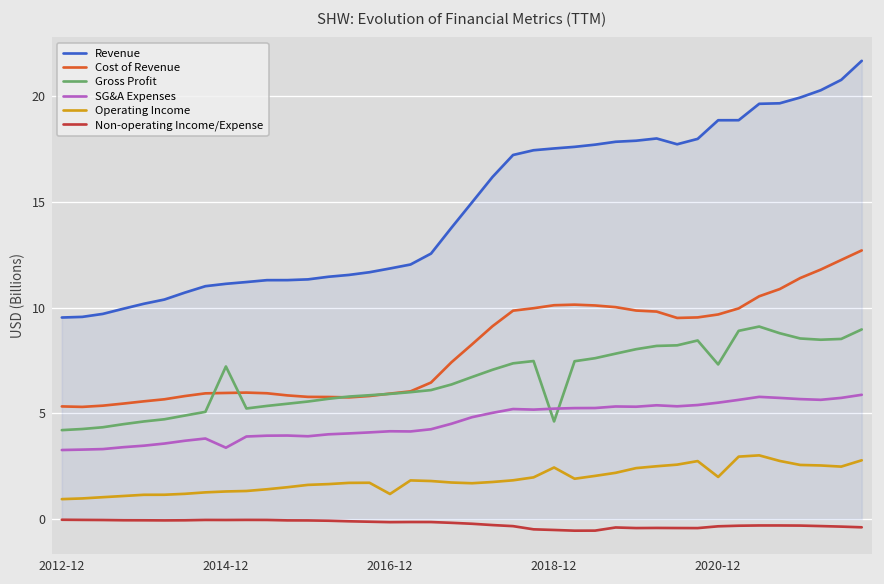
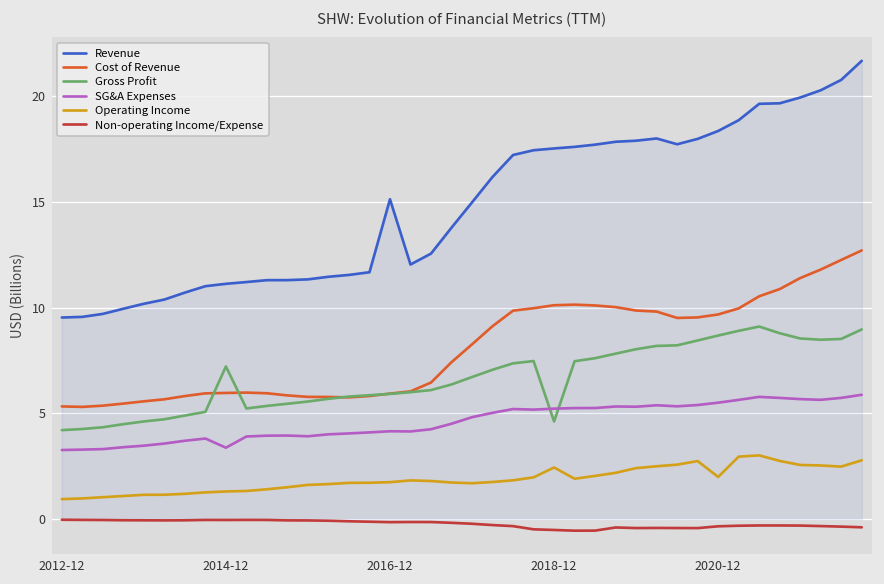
Revenue, 2016-12: 11.9 -> 15.1
Operating Income, 2016-12: 1.2 -> 1.7
Revenue, 2020-12: 18.9 -> 18.4
Gross Profit, 2020-12: 7.3 -> 8.7
